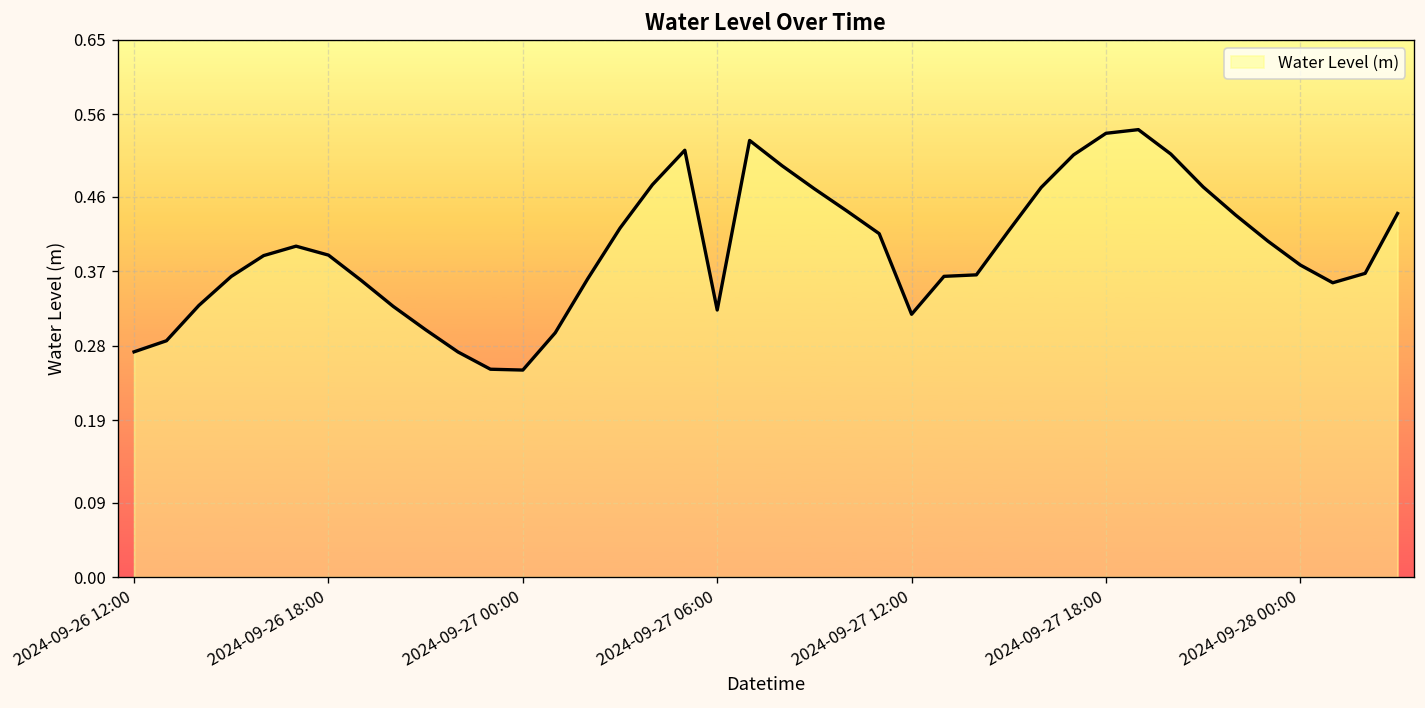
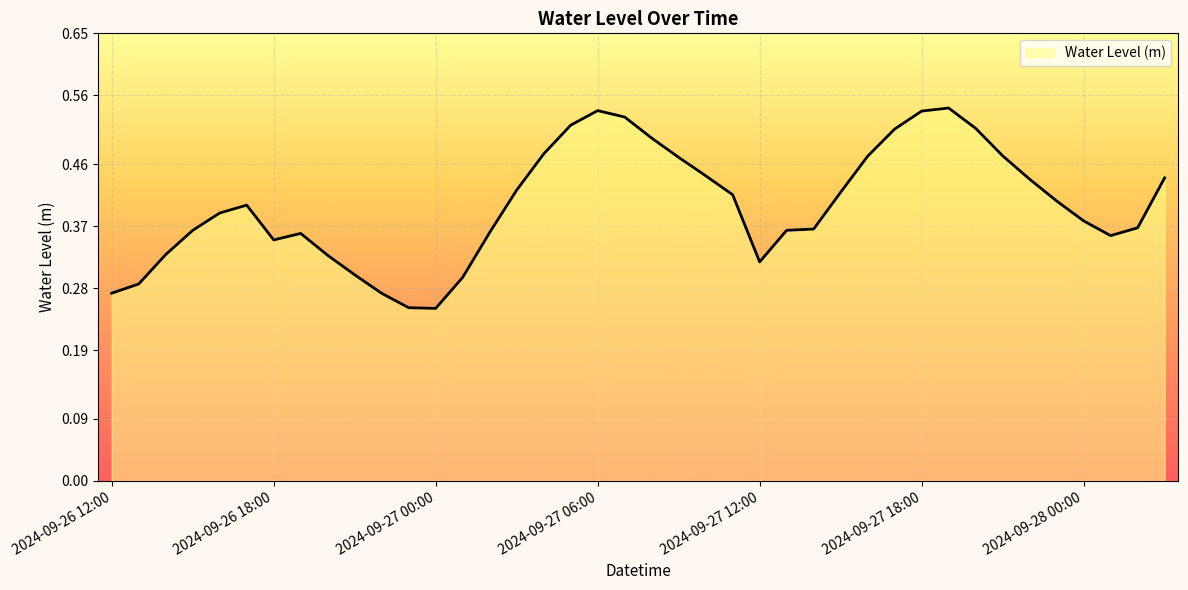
2024-09-26 18:00: 0.39 -> 0.35
2024-09-27 06:00: 0.32 -> 0.54
